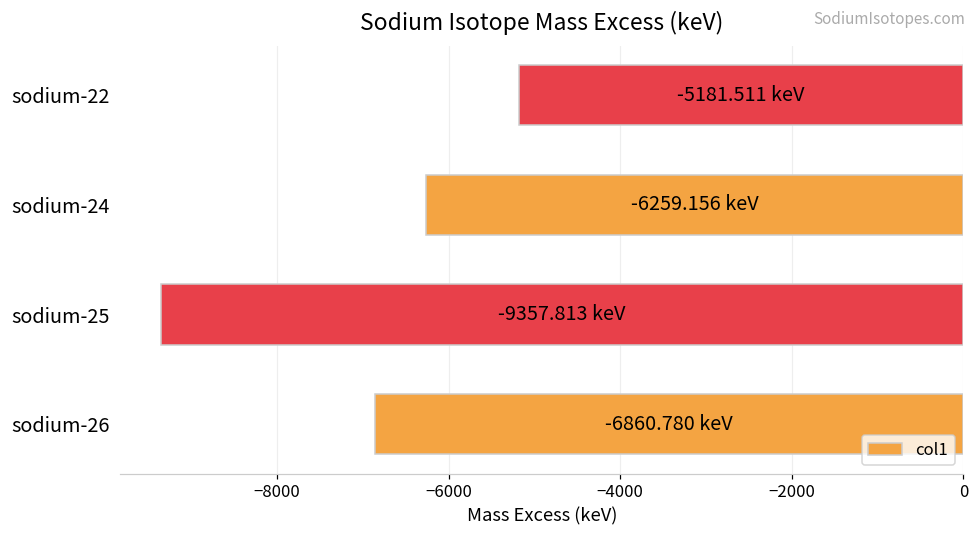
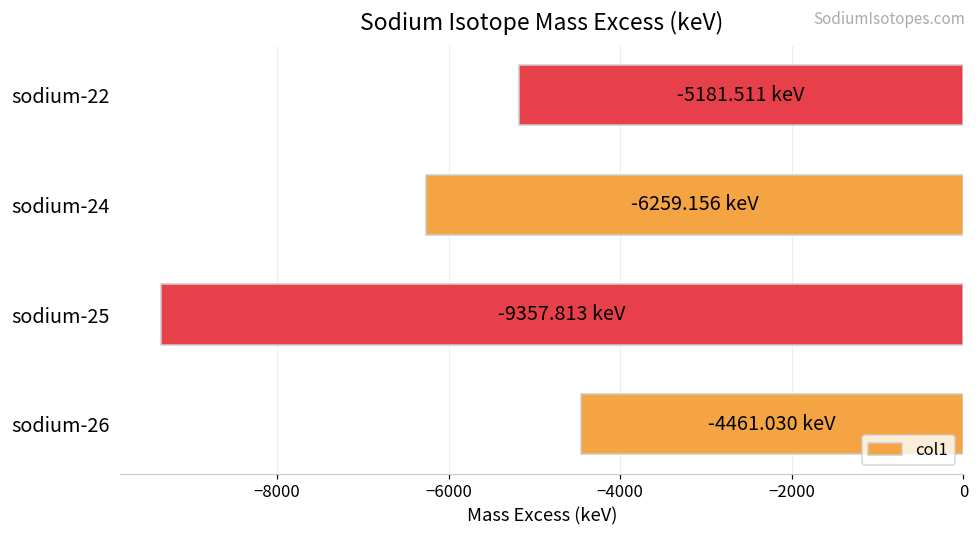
sodium-26: -6860.780 -> -4461.030
